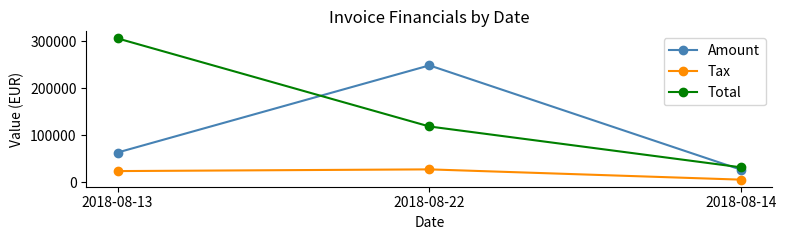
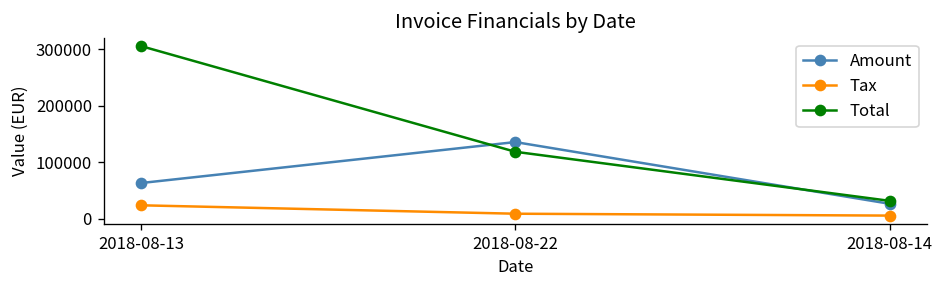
Amount, 2018-08-22: 250000 -> 140000
Tax, 2018-08-22: 30000 -> 10000
